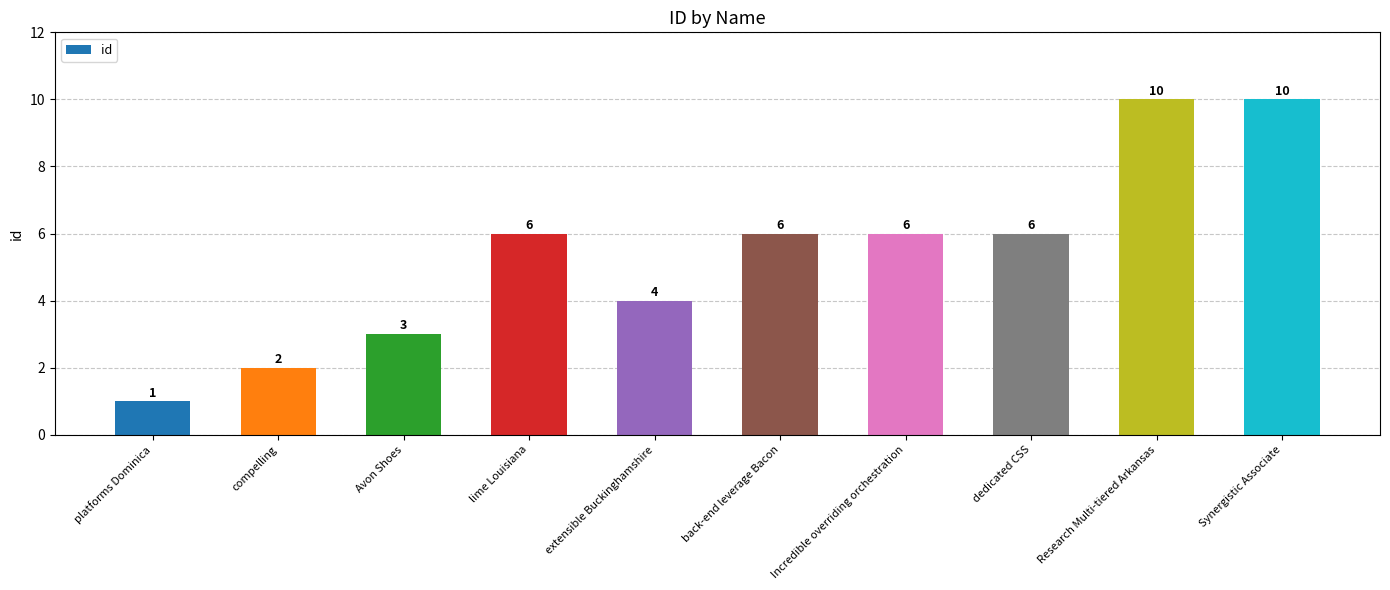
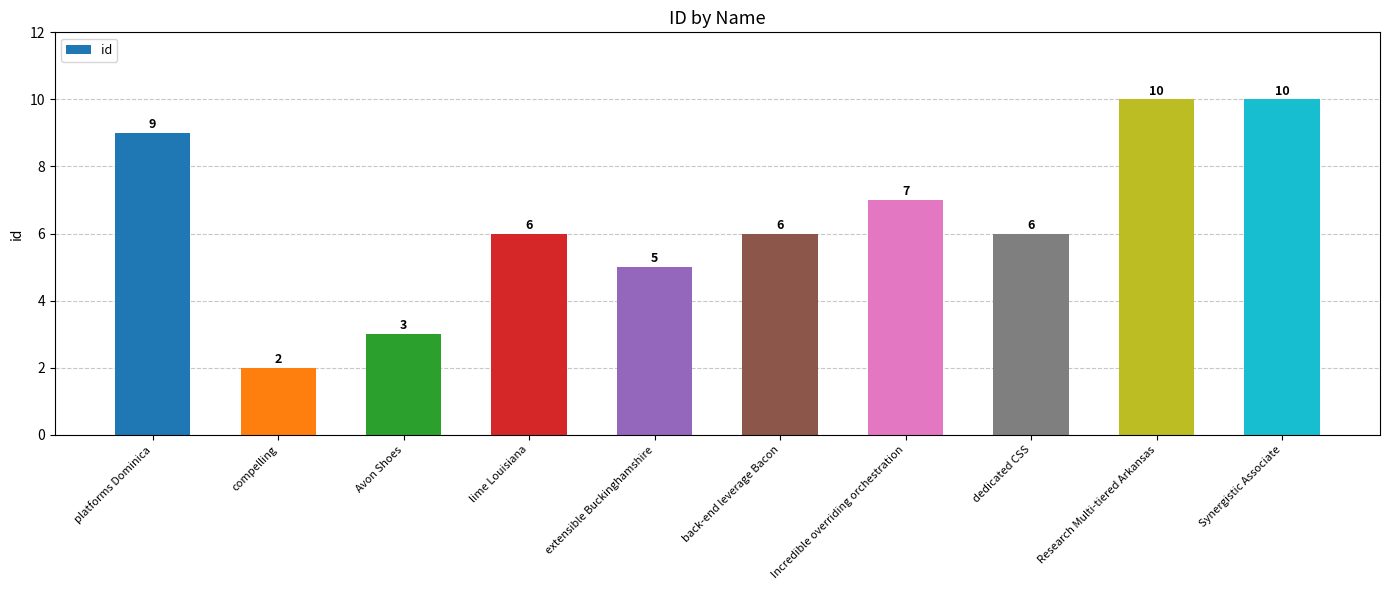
platforms Dominica: 1 -> 9
extensible Buckinghamshire: 4 -> 5
Incredible overriding orchestration: 6 -> 7
